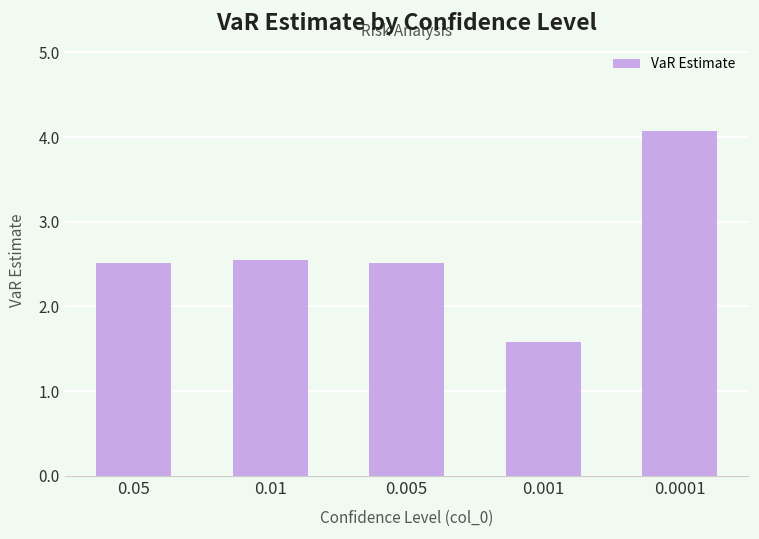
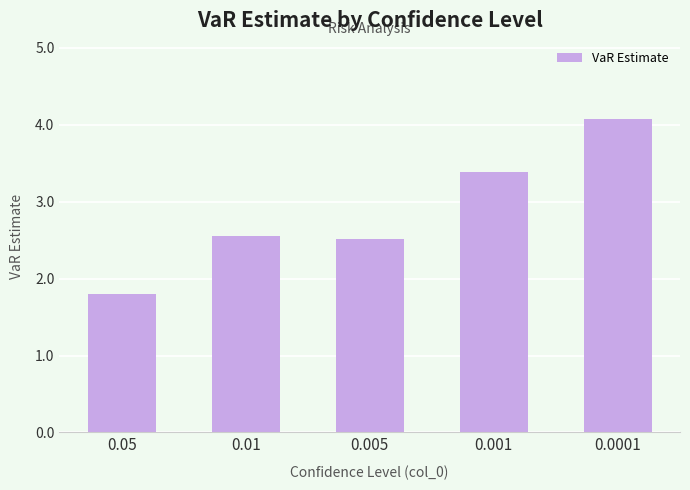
0.05: 2.5 -> 1.8
0.001: 1.6 -> 3.4
